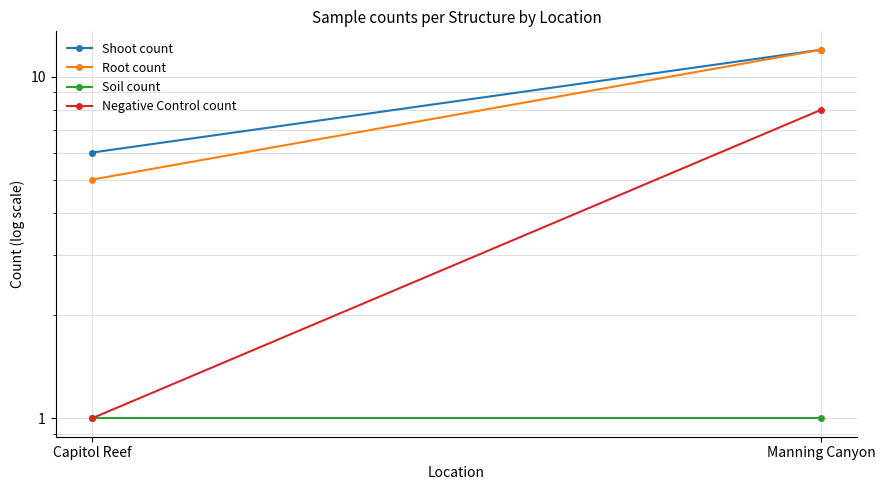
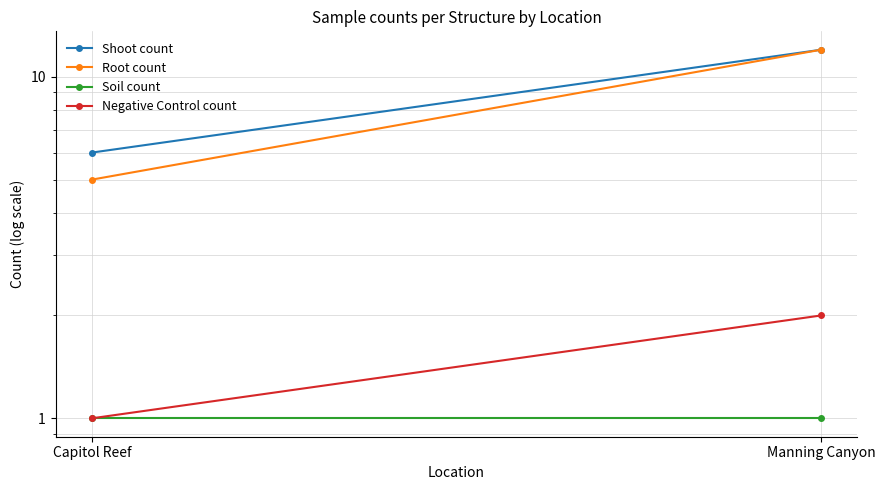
Negative Control count, Manning Canyon: 8 -> 2
